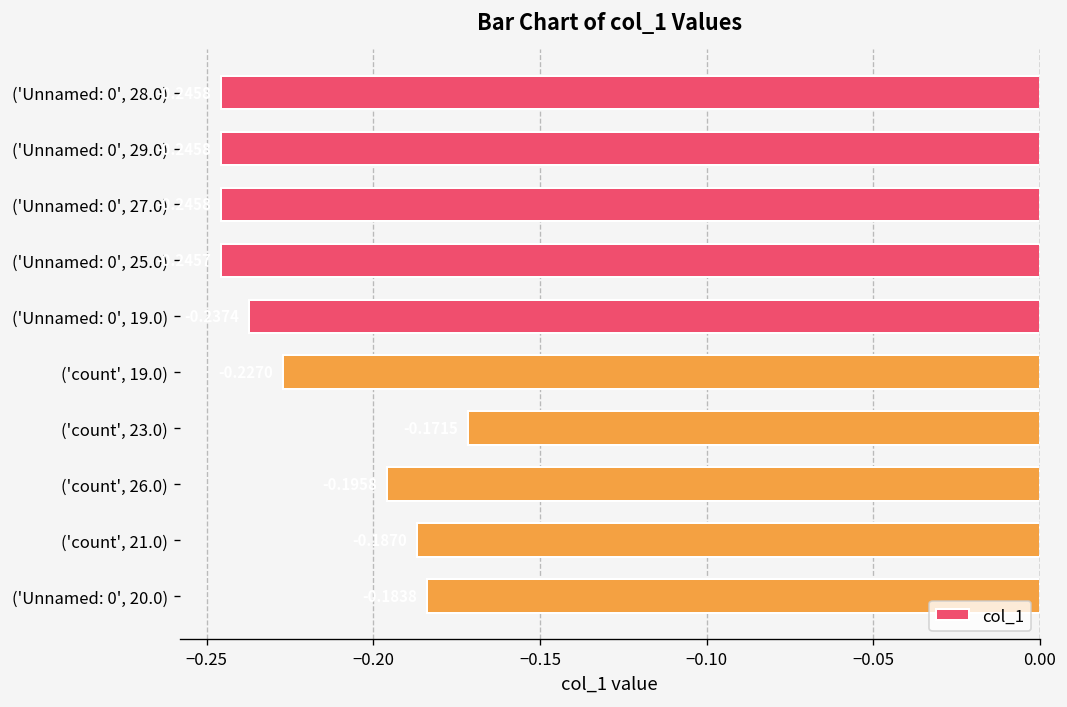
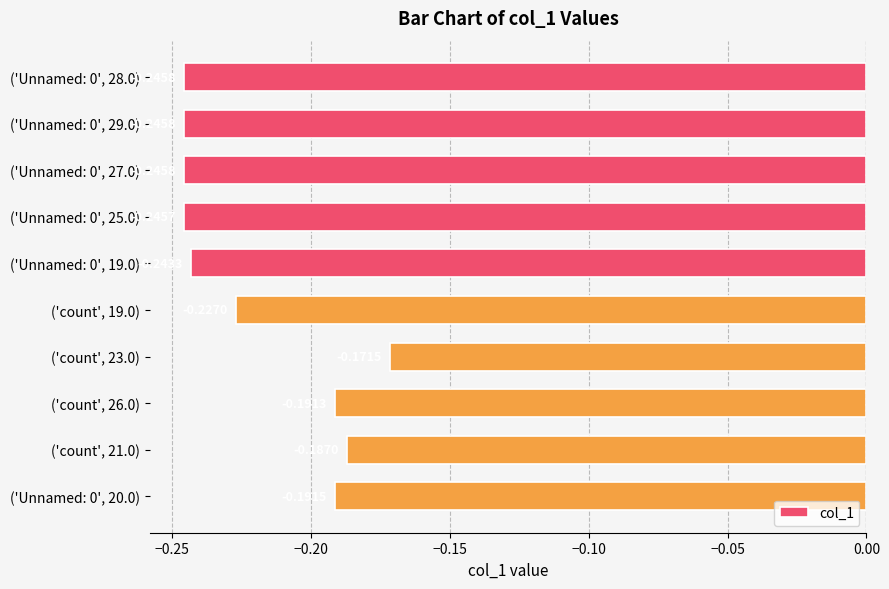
('Unnamed: 0', 19.0): -0.237 -> -0.243
('count', 26.0): -0.196 -> -0.191
('Unnamed: 0', 20.0): -0.184 -> -0.191
